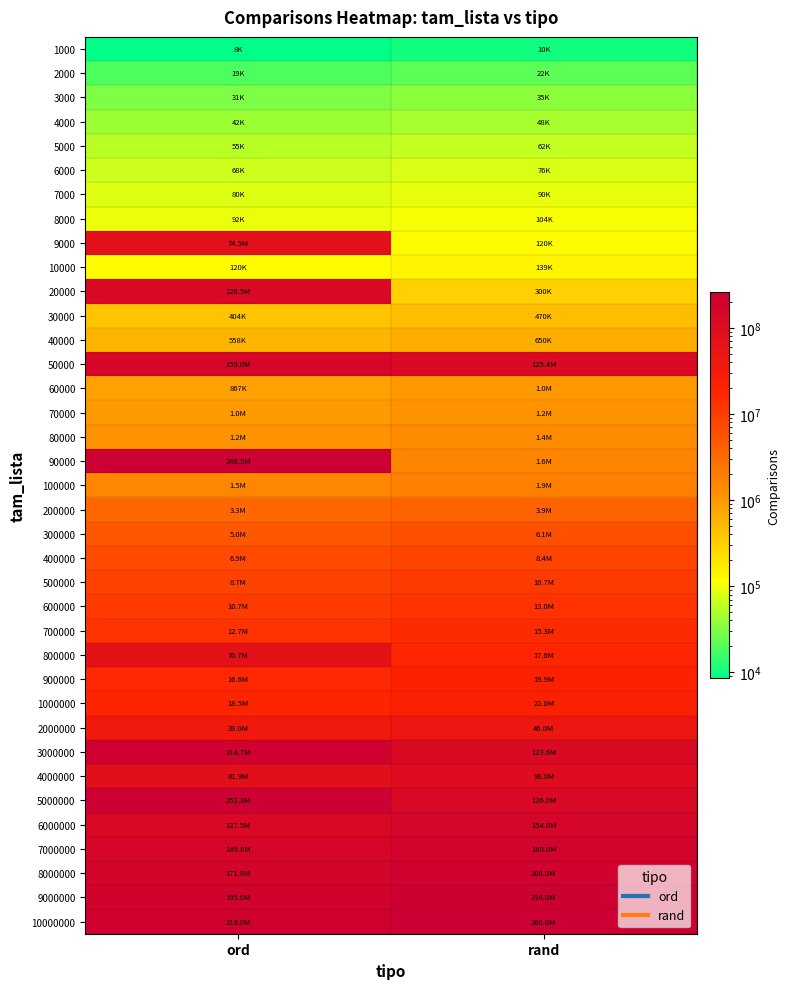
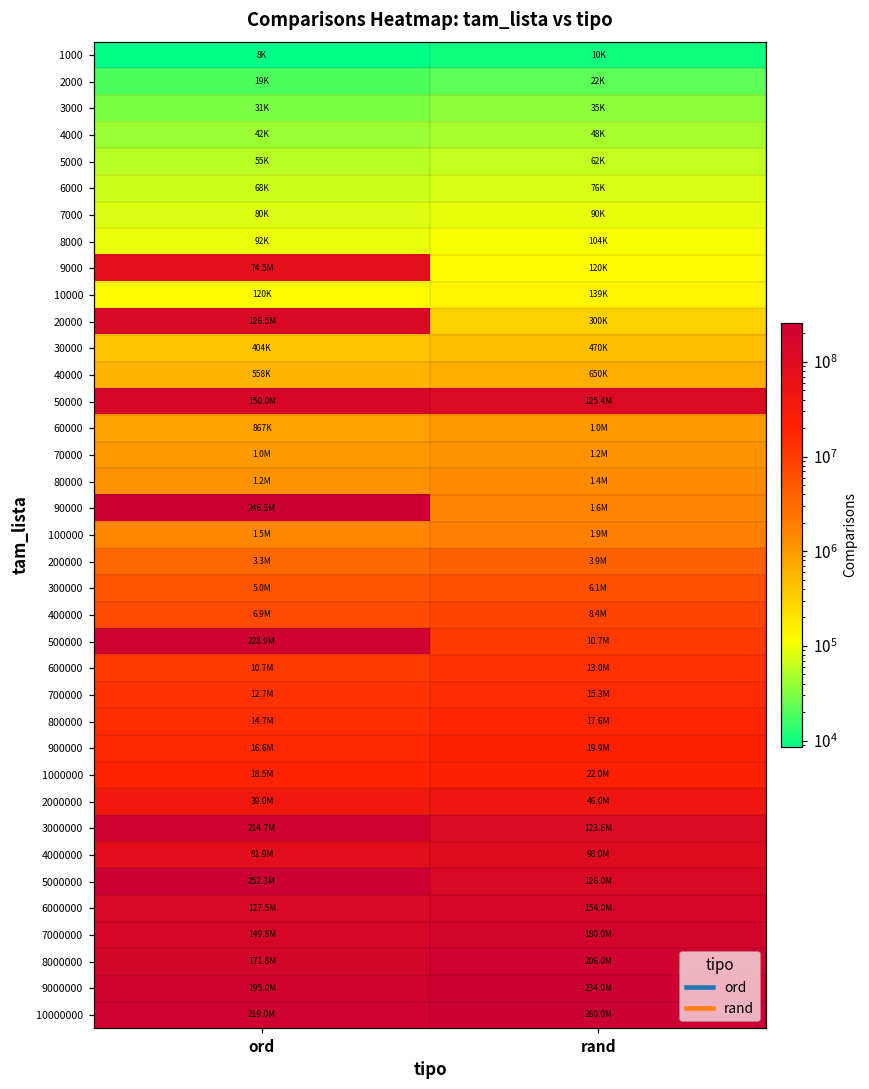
500000, ord: 8.7M -> 228.9M
800000, ord: 70.7M -> 14.7M
